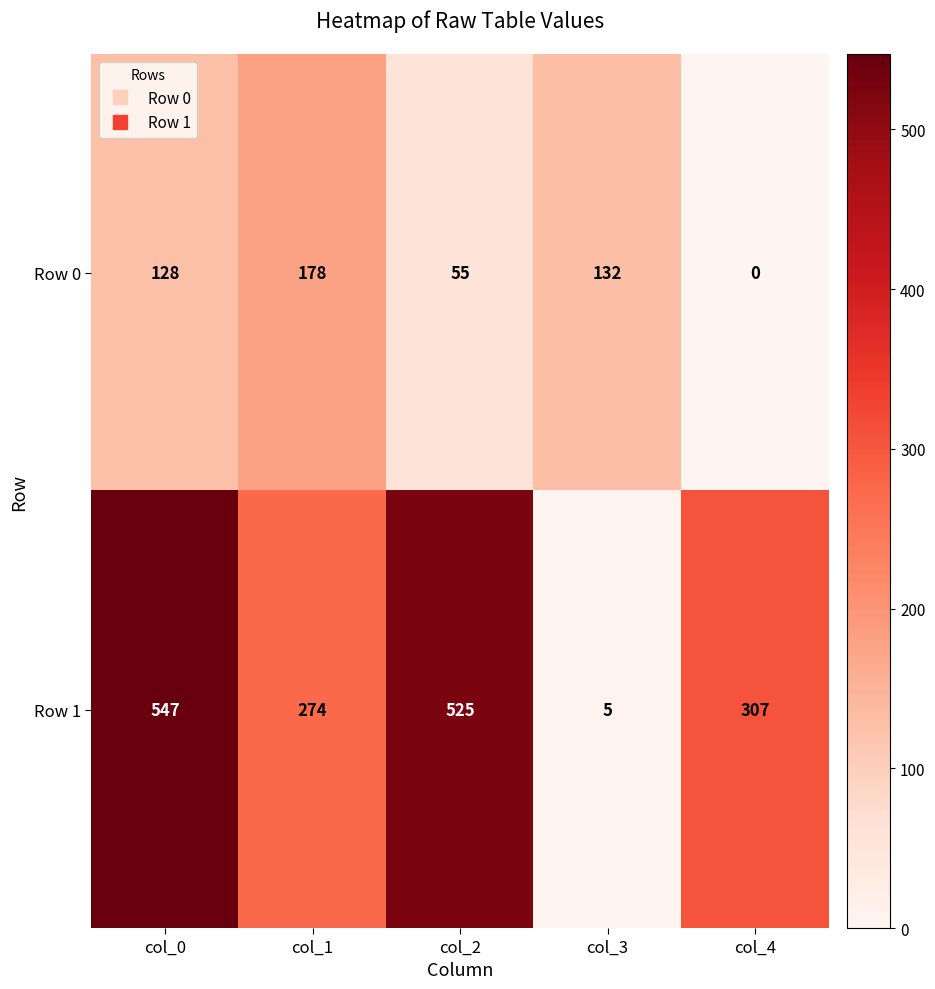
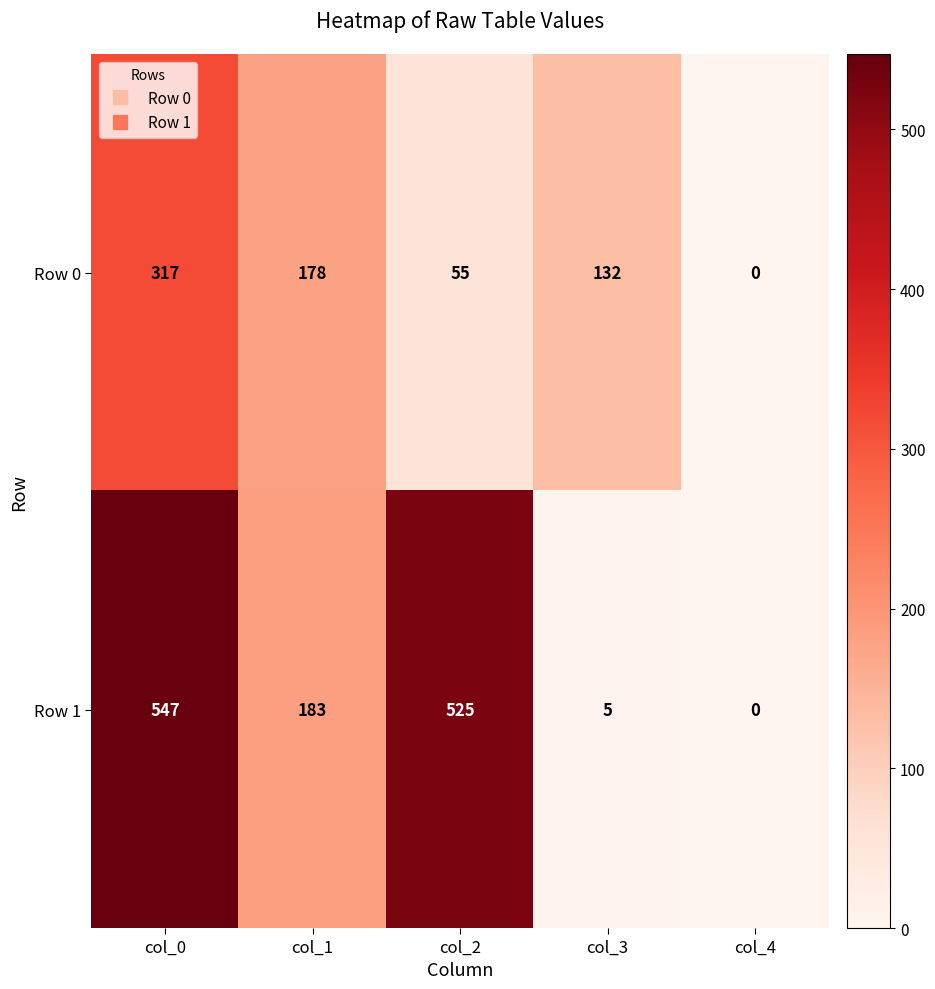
Row 0, col_0: 128 -> 317
Row 1, col_1: 274 -> 183
Row 1, col_4: 307 -> 0
